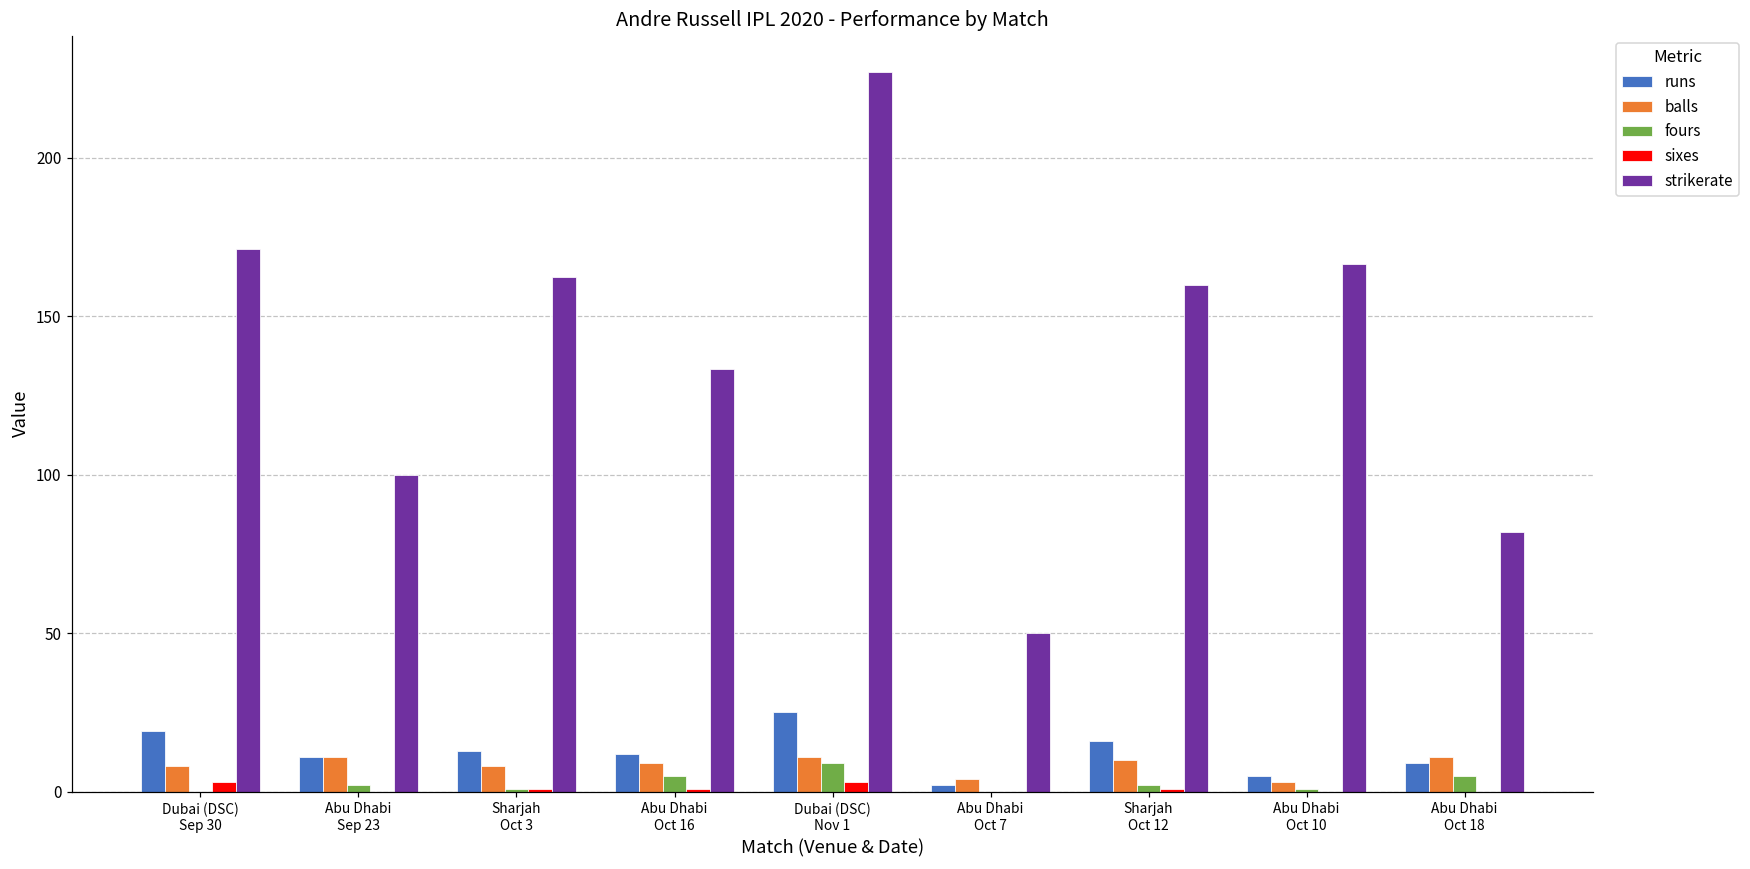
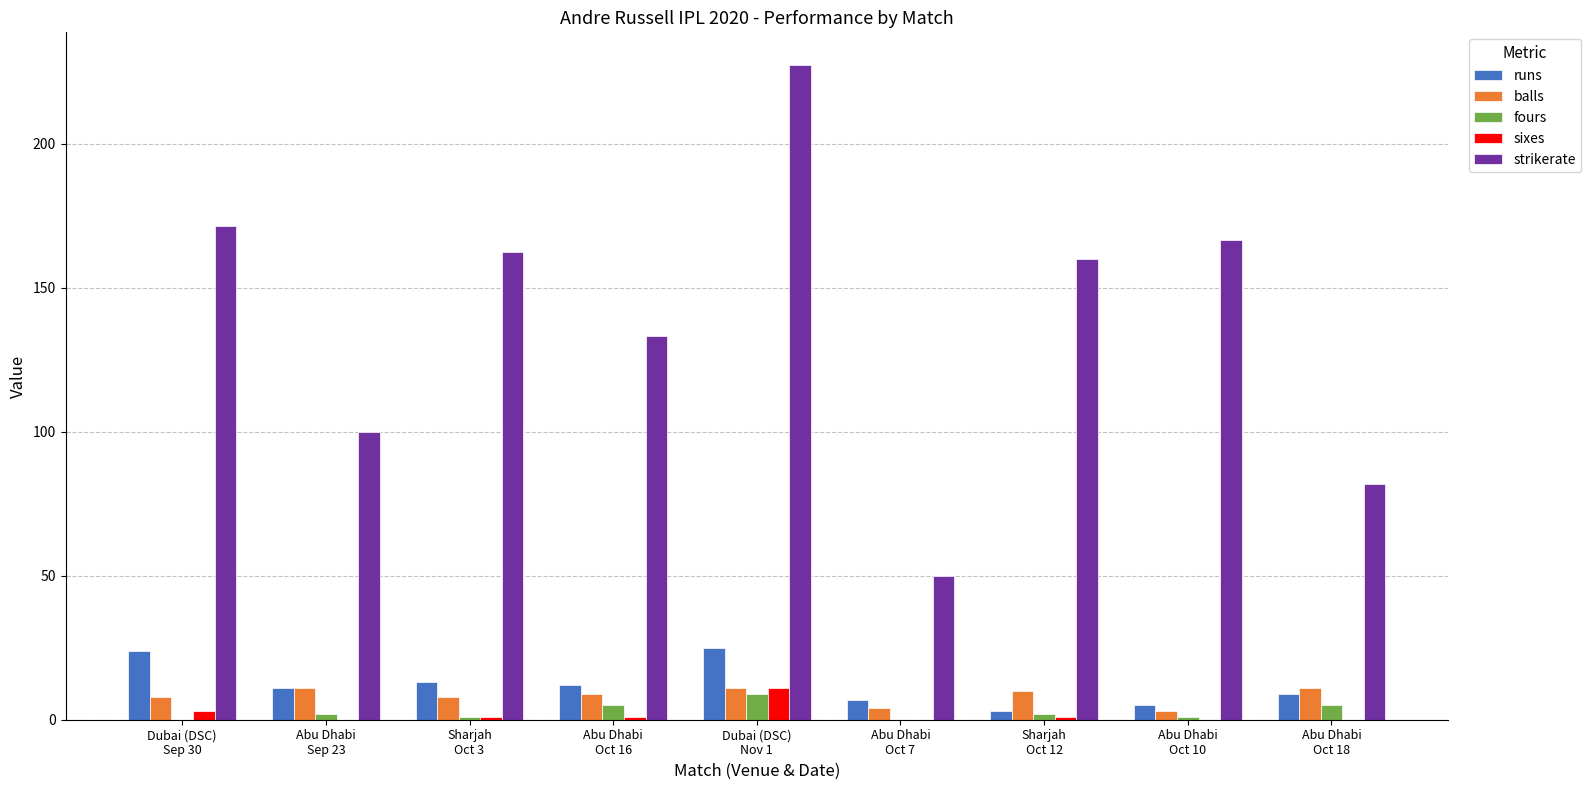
runs, Dubai (DSC) Sep 30: 19 -> 24
sixes, Dubai (DSC) Nov 1: 3 -> 11
runs, Abu Dhabi Oct 7: 2 -> 7
runs, Sharjah Oct 12: 16 -> 3
